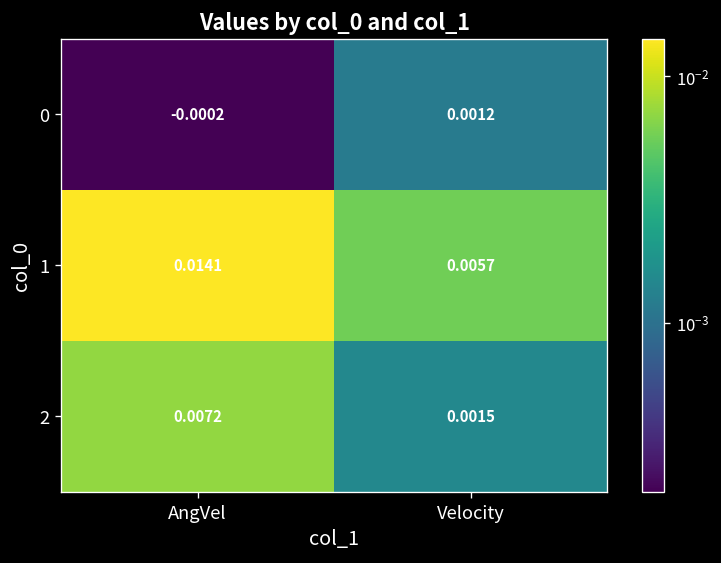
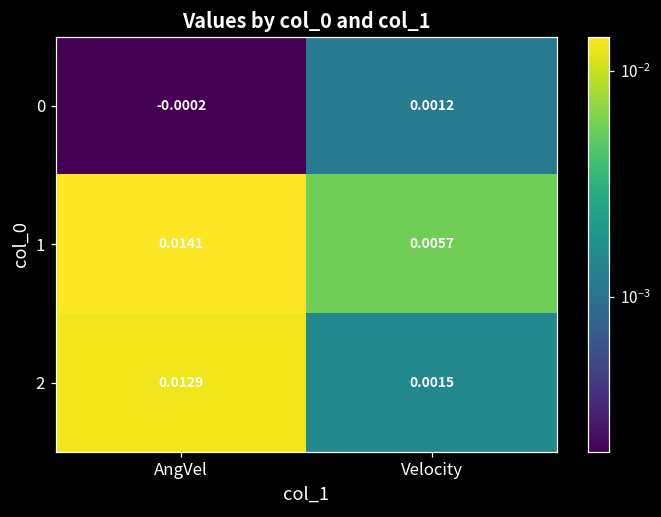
2, AngVel: 0.0072 -> 0.0129
